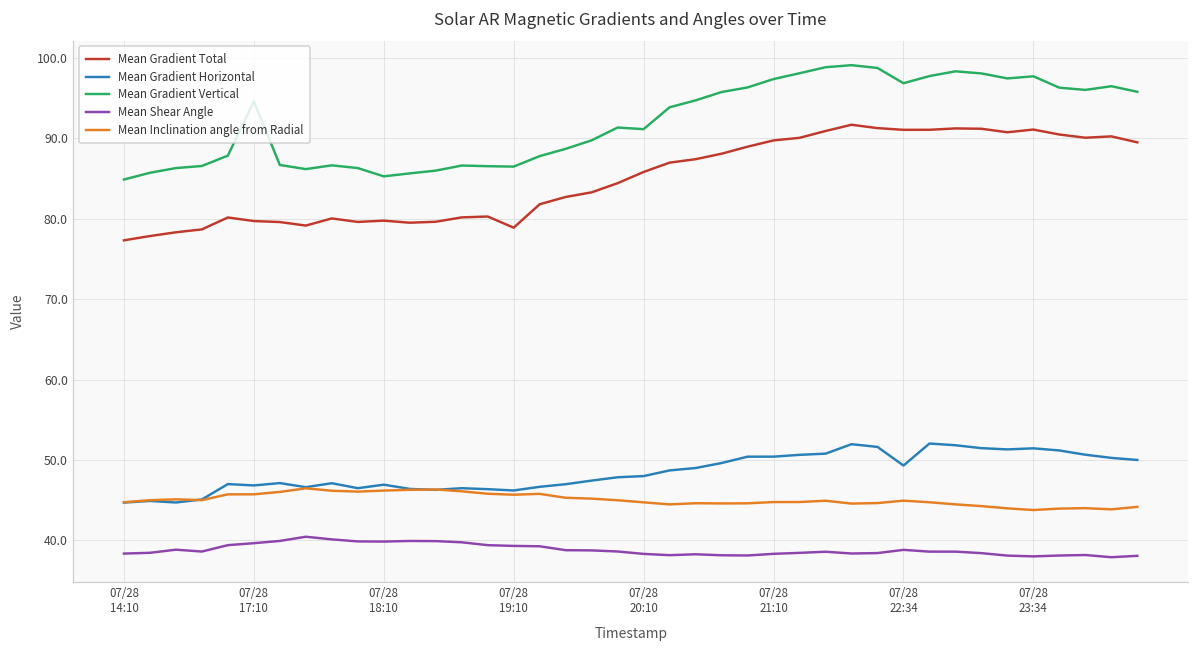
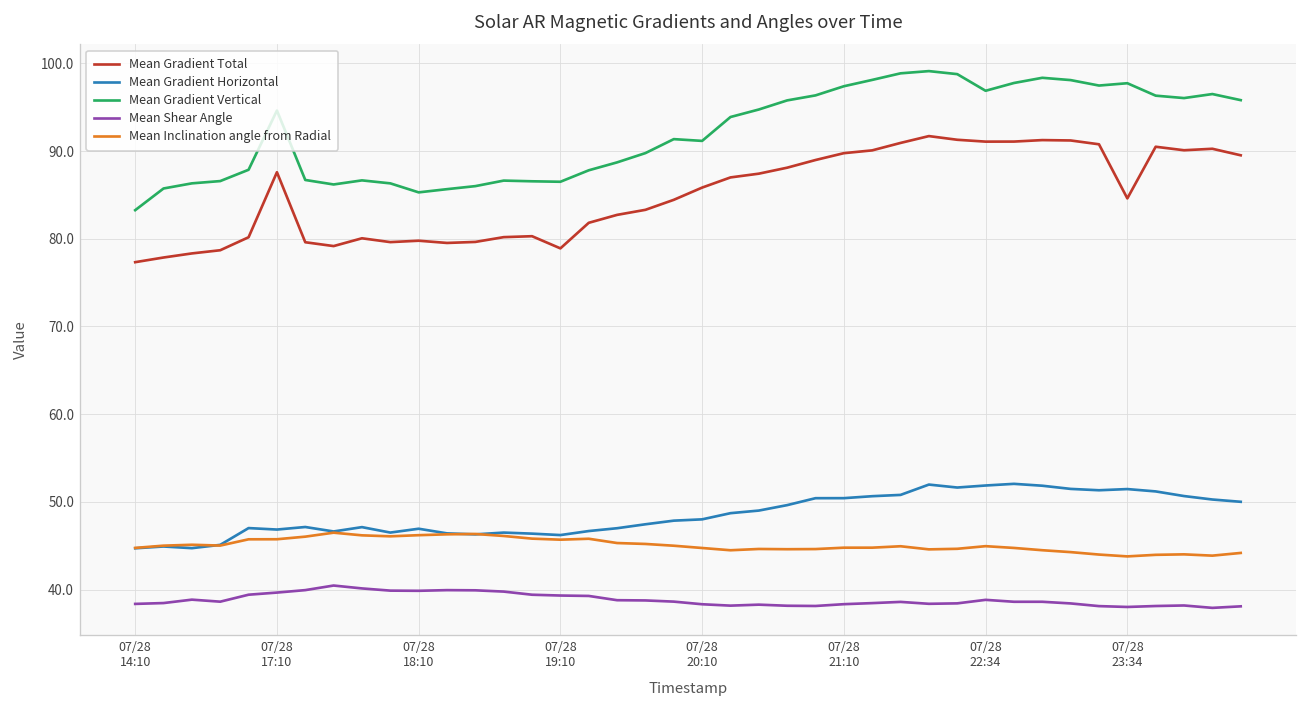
Mean Gradient Vertical, 07/28 14:10: 85 -> 83
Mean Gradient Total, 07/28 17:10: 80 -> 88
Mean Gradient Horizontal, 07/28 22:34: 49 -> 52
Mean Gradient Total, 07/28 23:34: 91 -> 85
